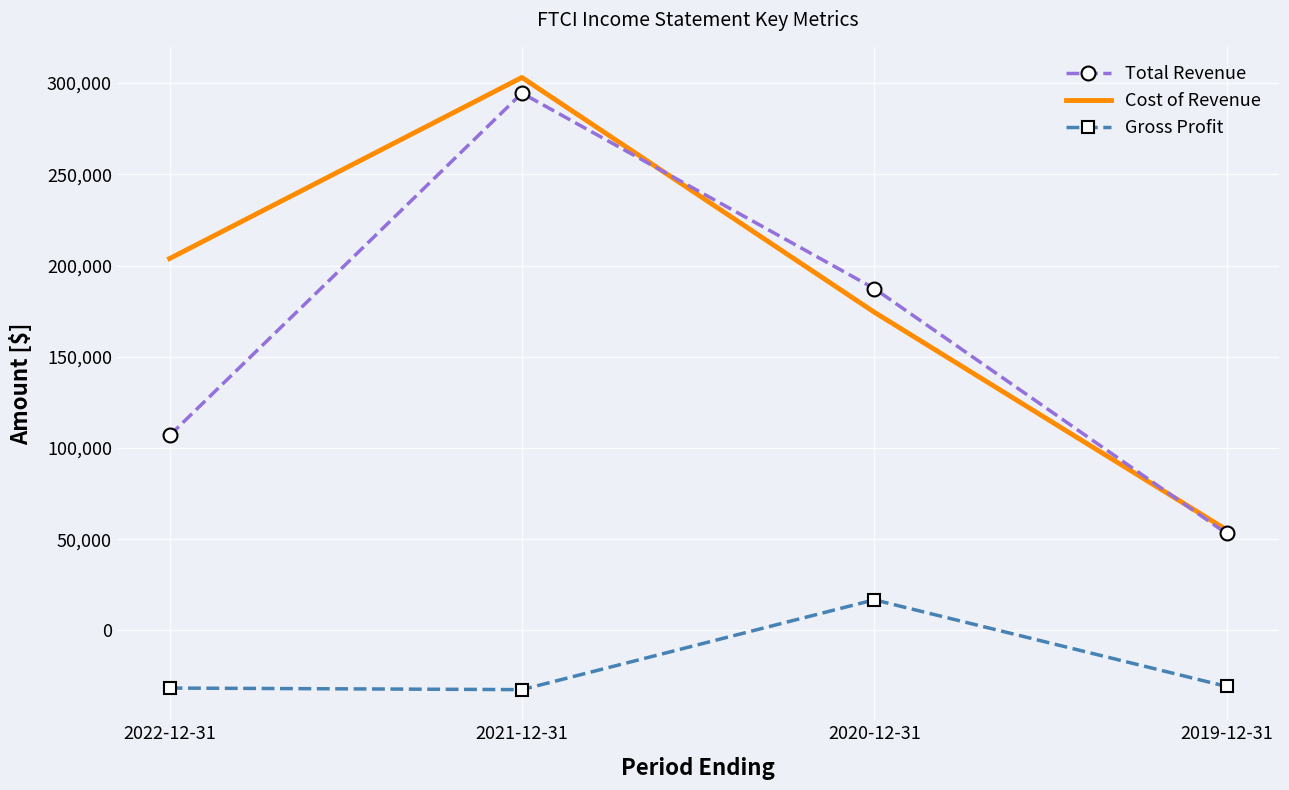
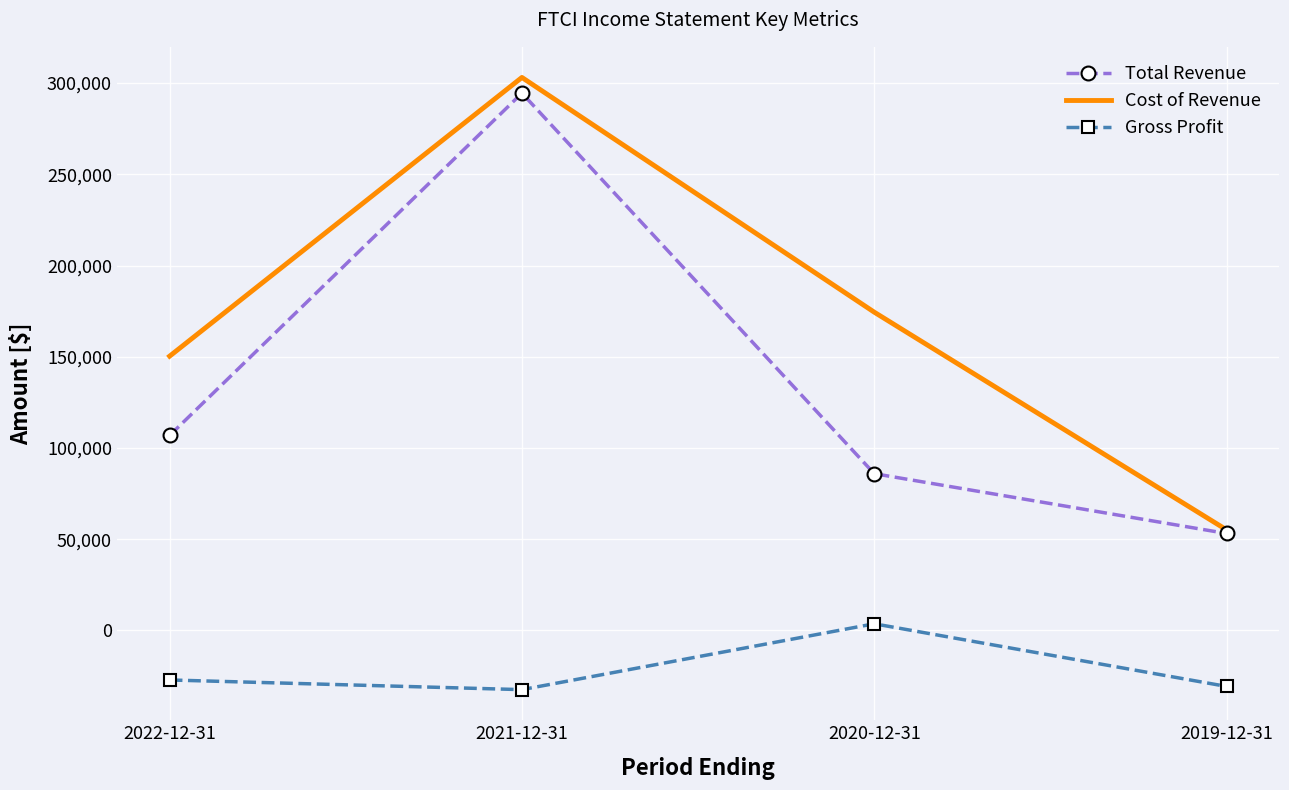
Cost of Revenue, 2022-12-31: 204,000 -> 150,000
Gross Profit, 2022-12-31: -32,000 -> -27,000
Total Revenue, 2020-12-31: 187,000 -> 86,000
Gross Profit, 2020-12-31: 17,000 -> 4,000
